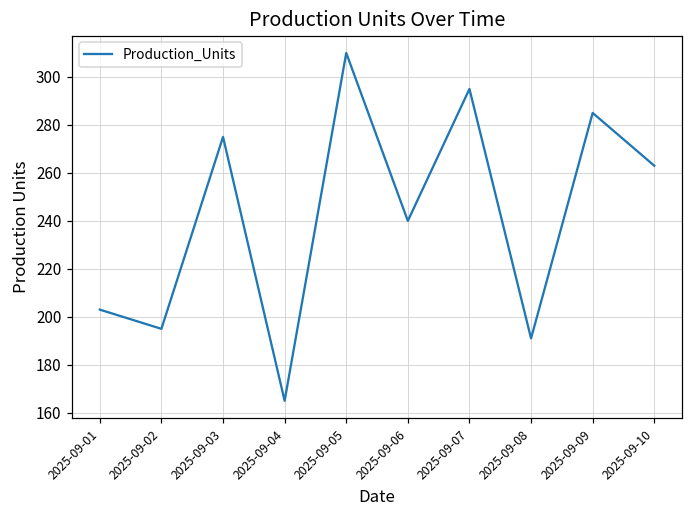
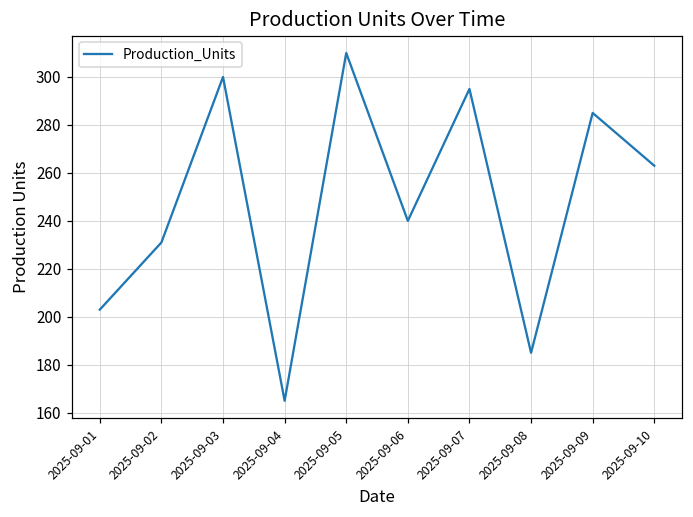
2025-09-02: 195 -> 231
2025-09-03: 275 -> 300
2025-09-08: 191 -> 185
